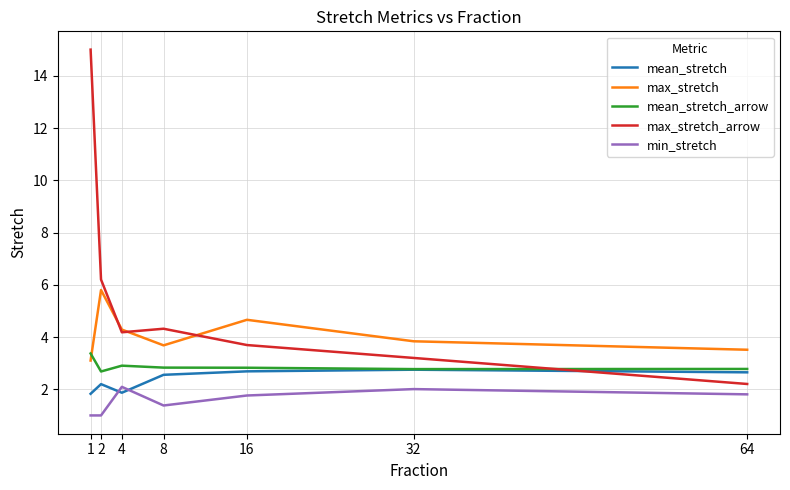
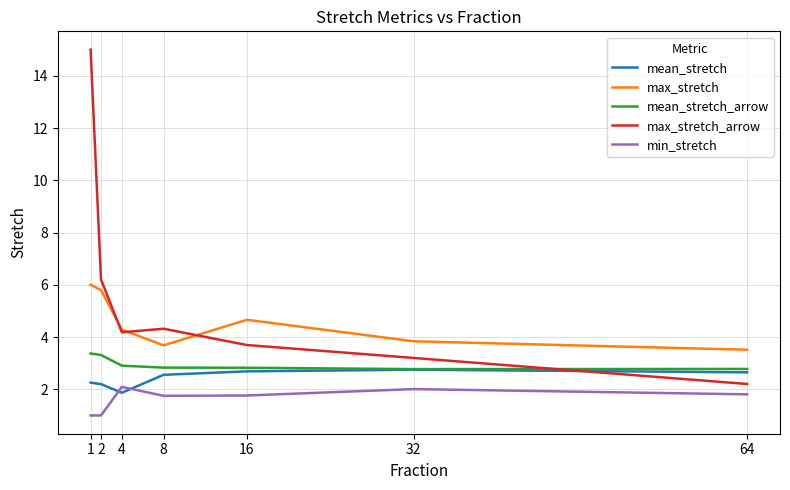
mean_stretch, 1: 1.8 -> 2.3
max_stretch, 1: 3.1 -> 6.0
mean_stretch_arrow, 2: 2.7 -> 3.3
min_stretch, 8: 1.4 -> 1.8
